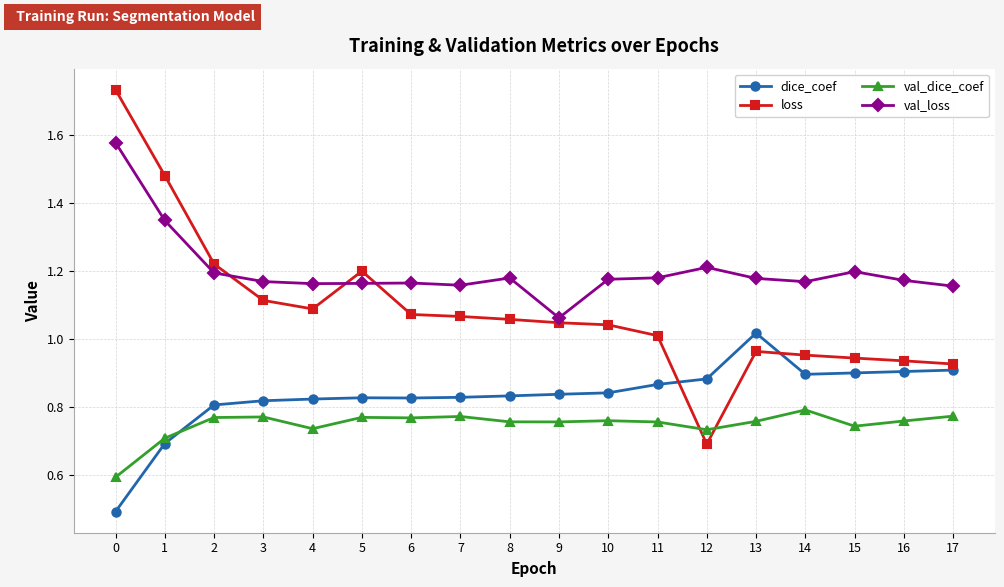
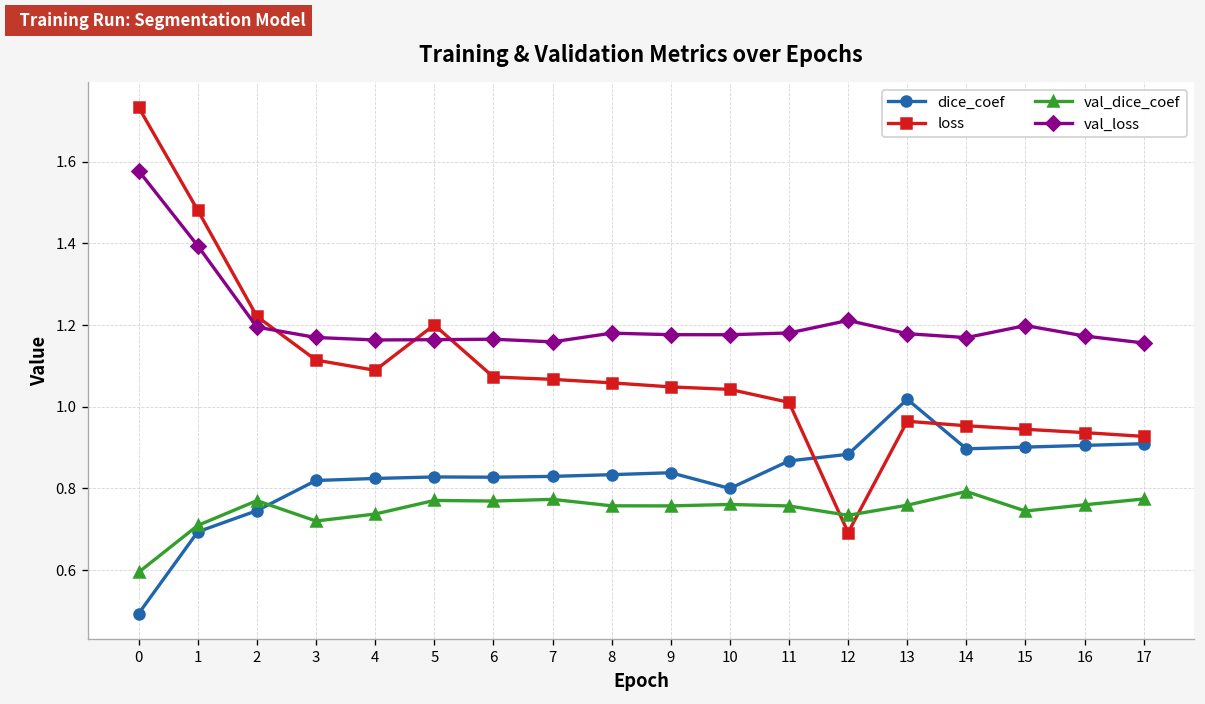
val_loss, 1: 1.35 -> 1.39
dice_coef, 2: 0.81 -> 0.74
val_dice_coef, 3: 0.77 -> 0.72
val_loss, 9: 1.06 -> 1.18
dice_coef, 10: 0.84 -> 0.80
